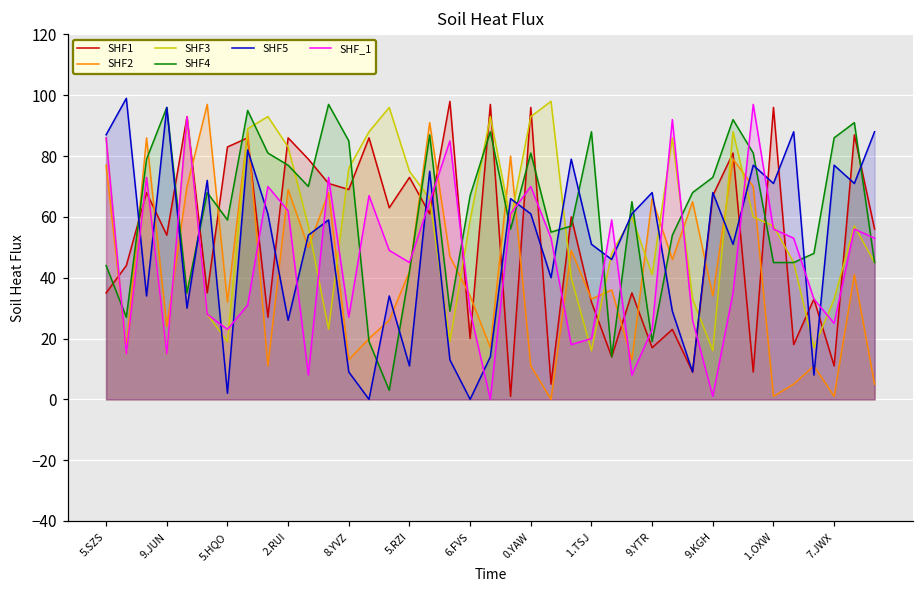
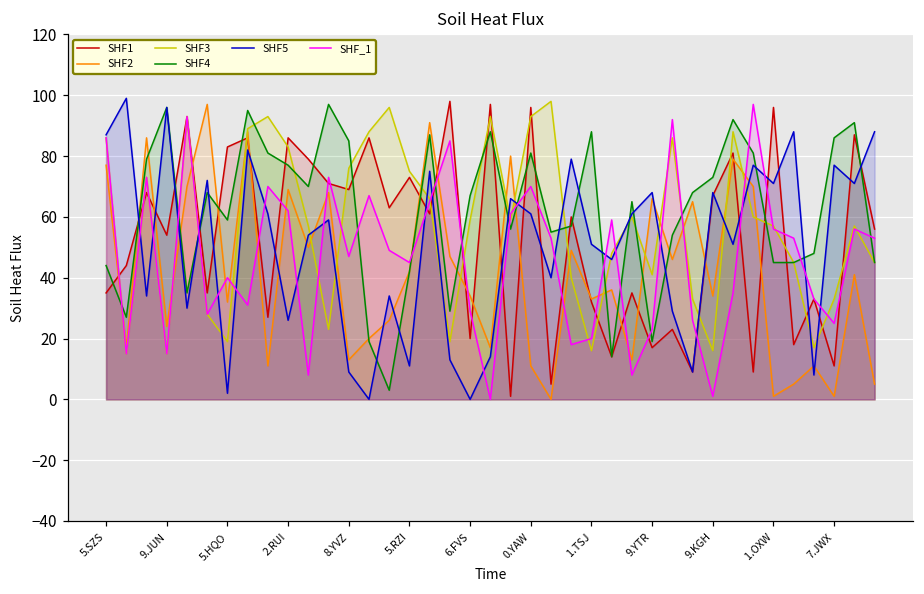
SHF_1, 5.HQO: 23 -> 40
SHF_1, 8.YVZ: 27 -> 47
